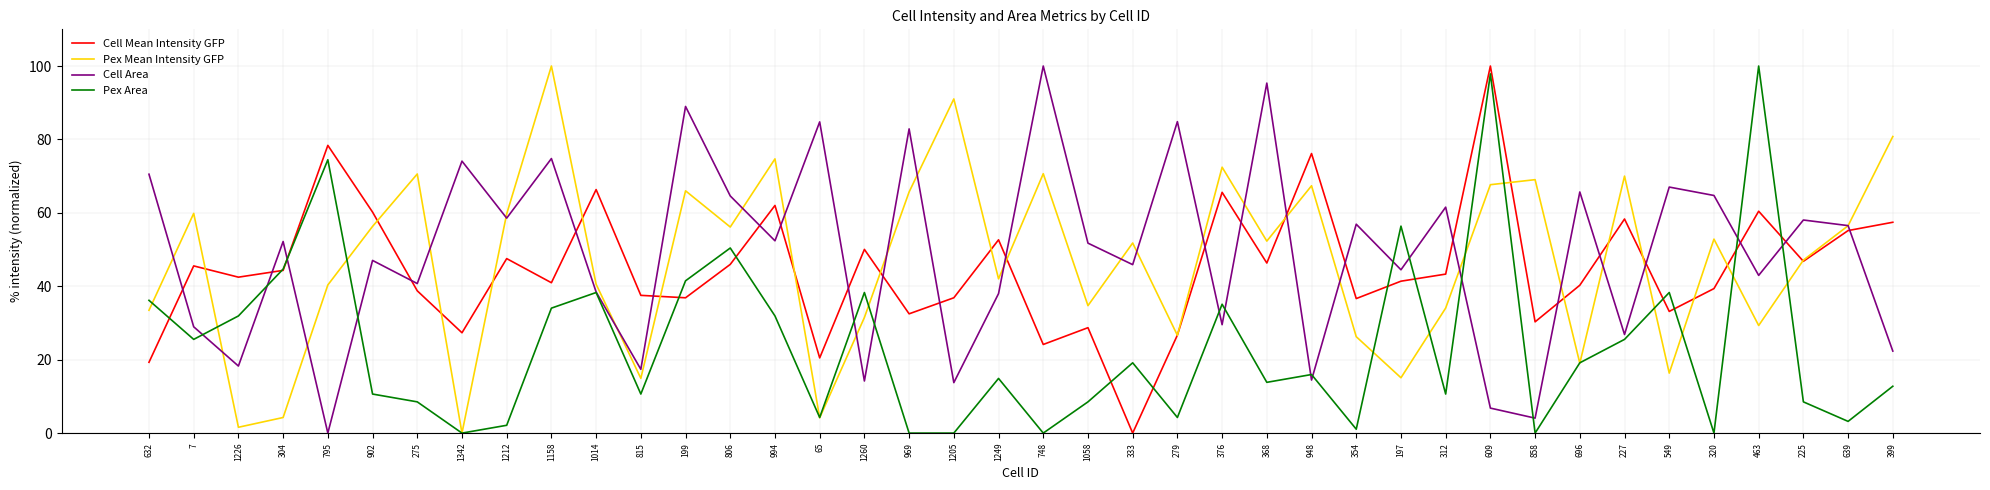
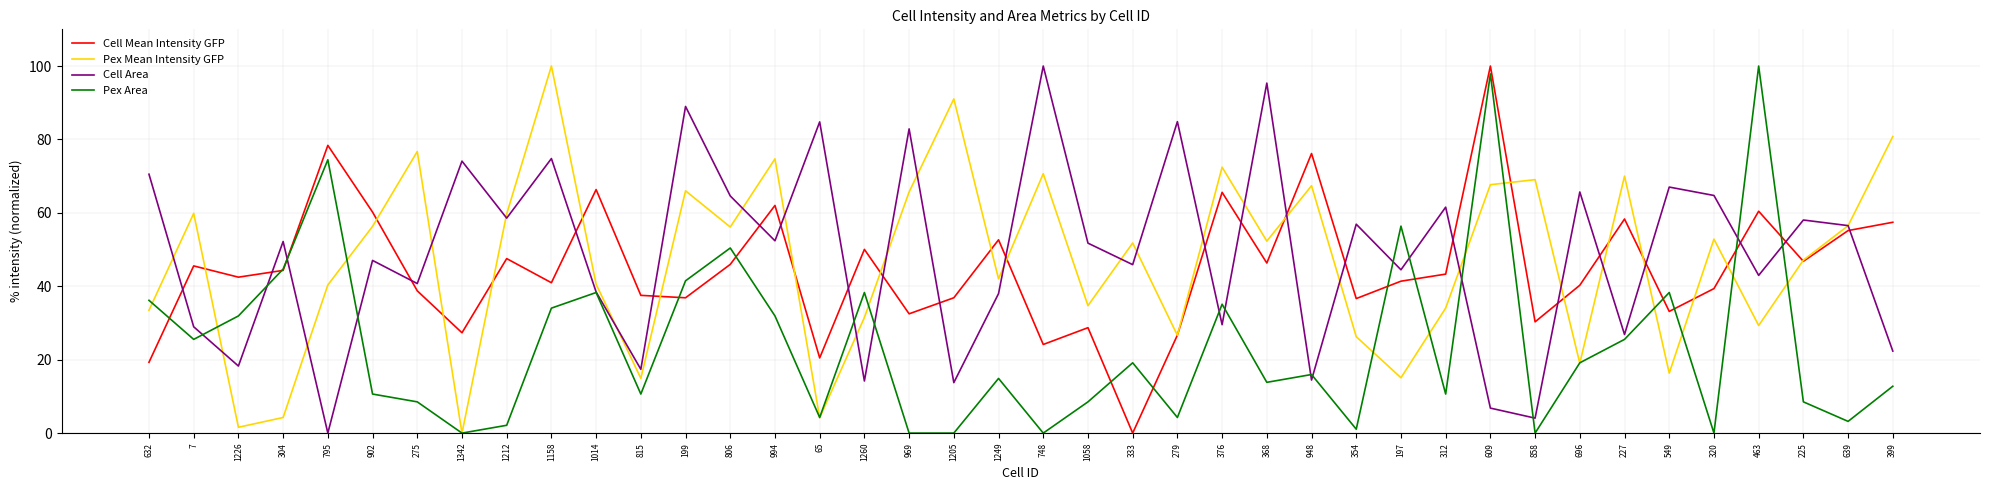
Pex Mean Intensity GFP, 275: 71 -> 77
